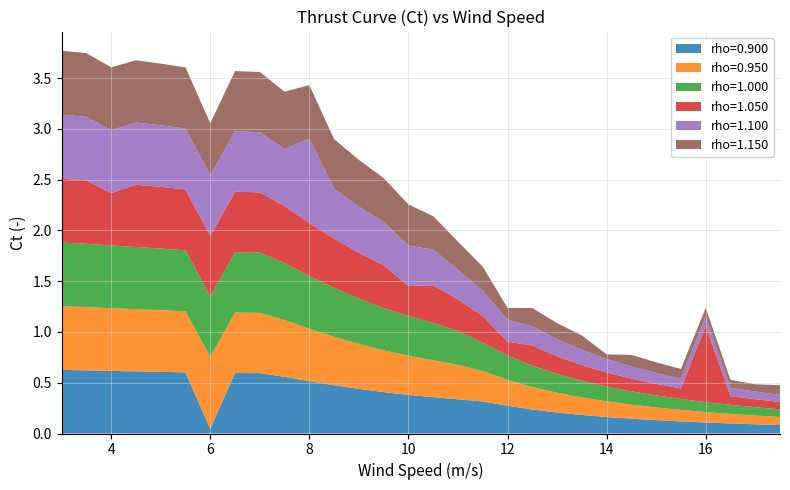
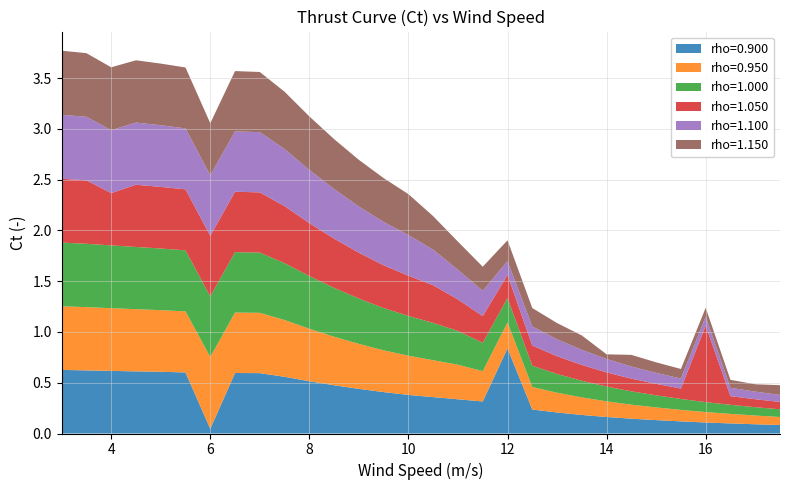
rho=1.100, 8: 0.83 -> 0.52
rho=1.050, 10: 0.29 -> 0.40
rho=0.900, 12: 0.27 -> 0.84
rho=1.050, 12: 0.14 -> 0.23
rho=1.100, 12: 0.22 -> 0.14
rho=1.150, 12: 0.12 -> 0.21
